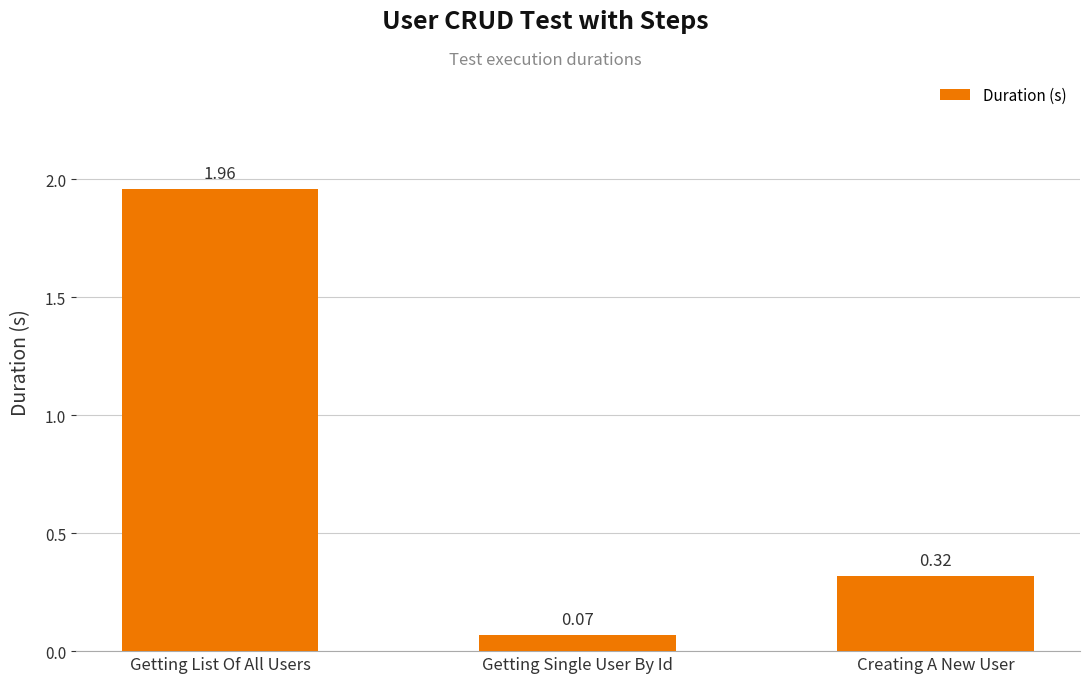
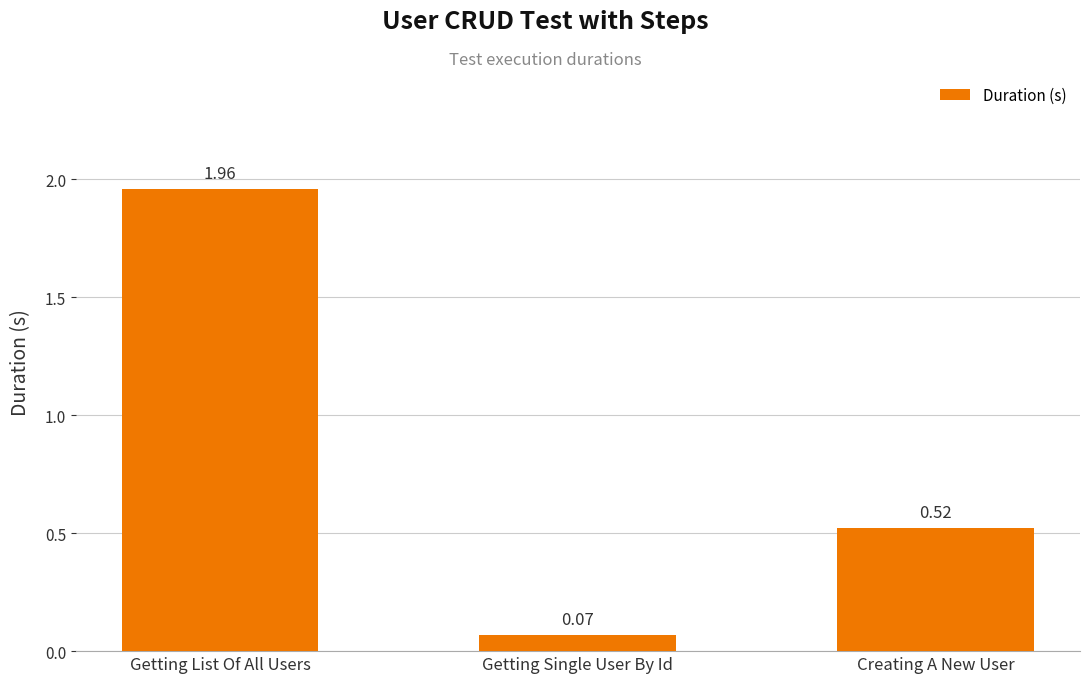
Creating A New User: 0.32 -> 0.52
